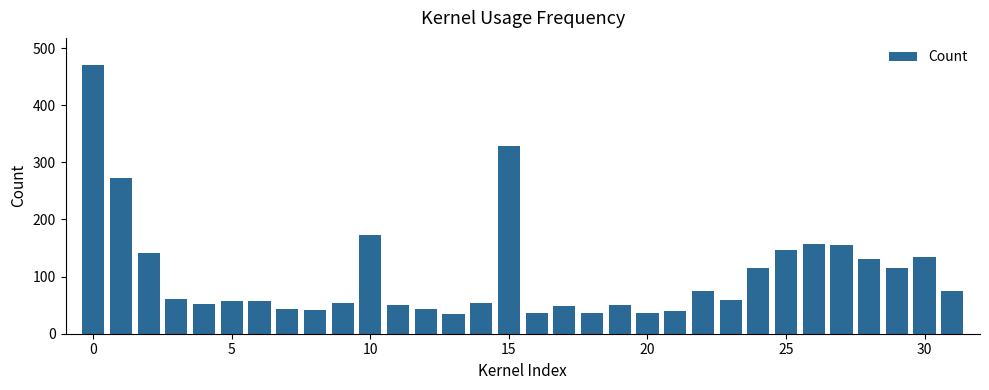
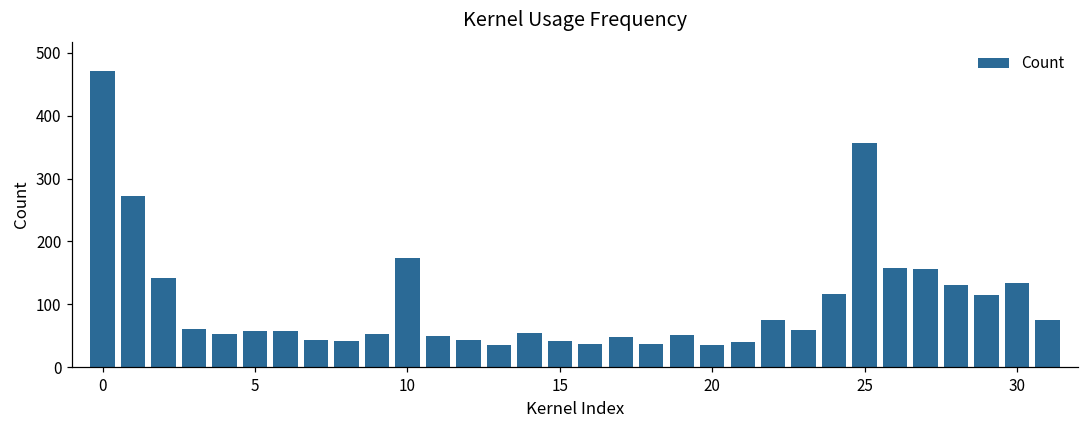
15: 330 -> 40
25: 150 -> 360
